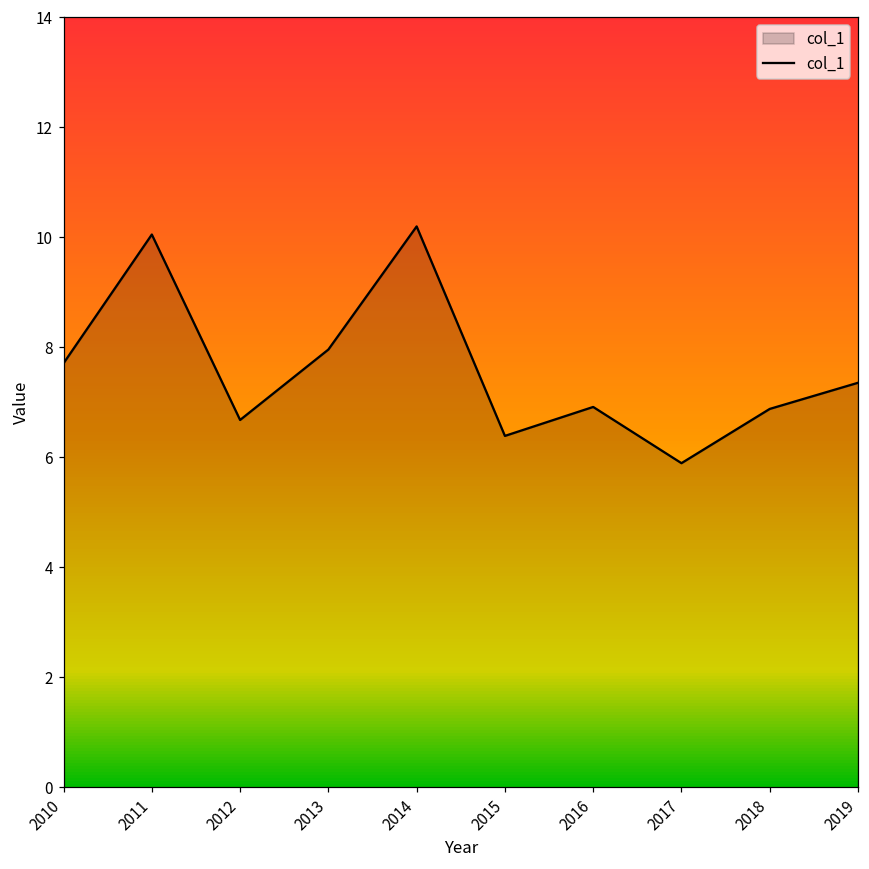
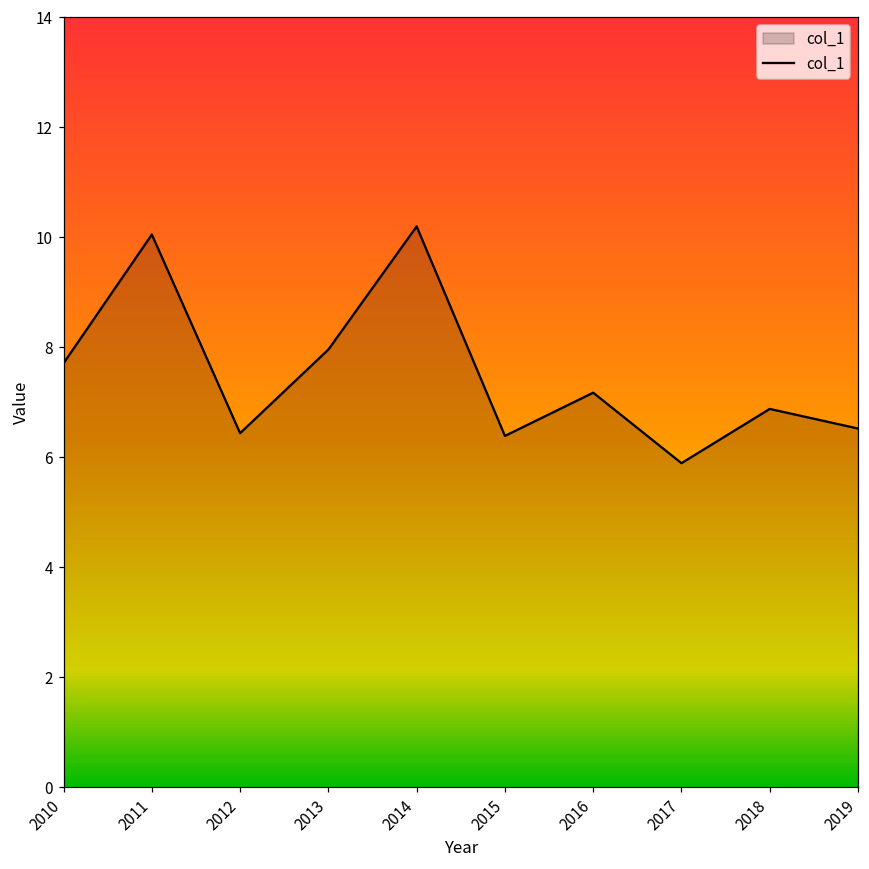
2012: 6.7 -> 6.4
2016: 6.9 -> 7.2
2019: 7.4 -> 6.5
